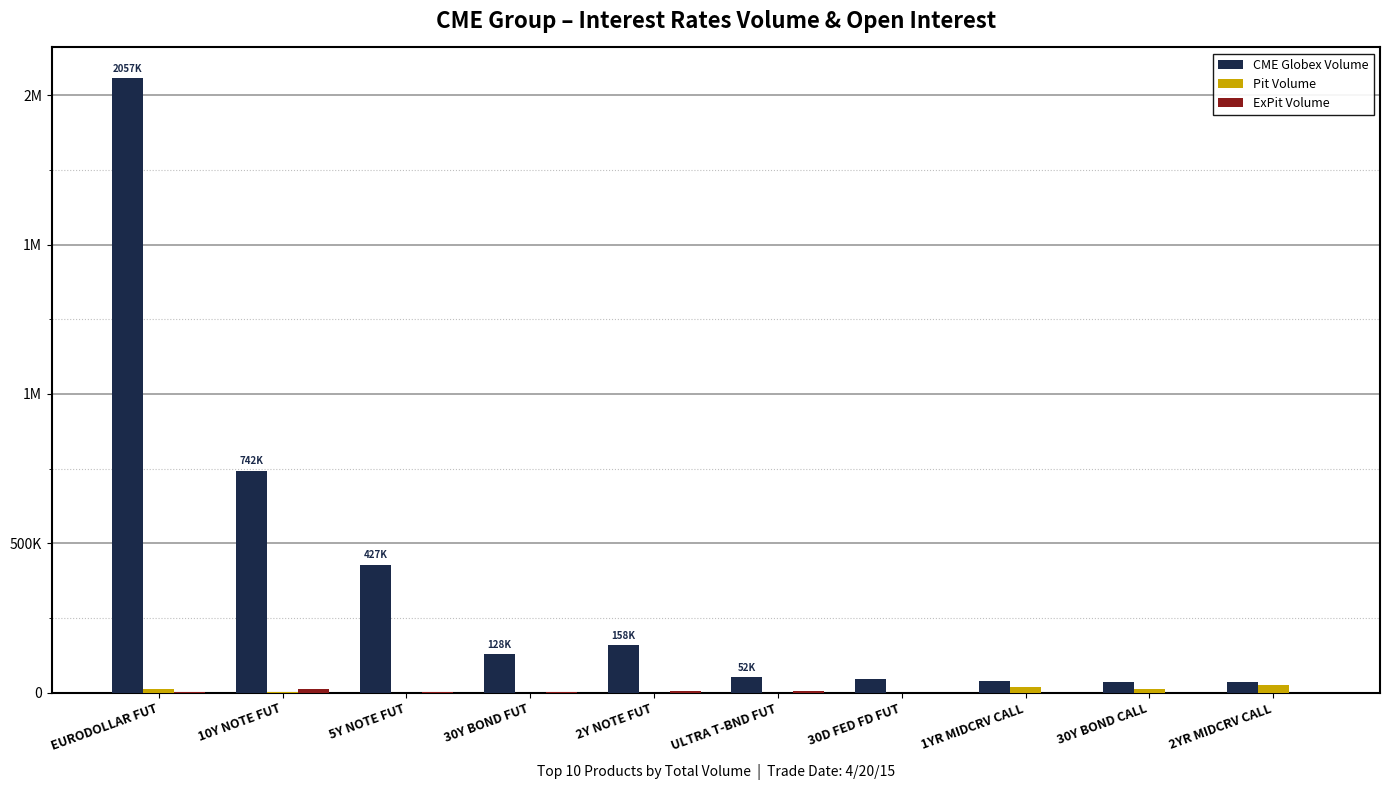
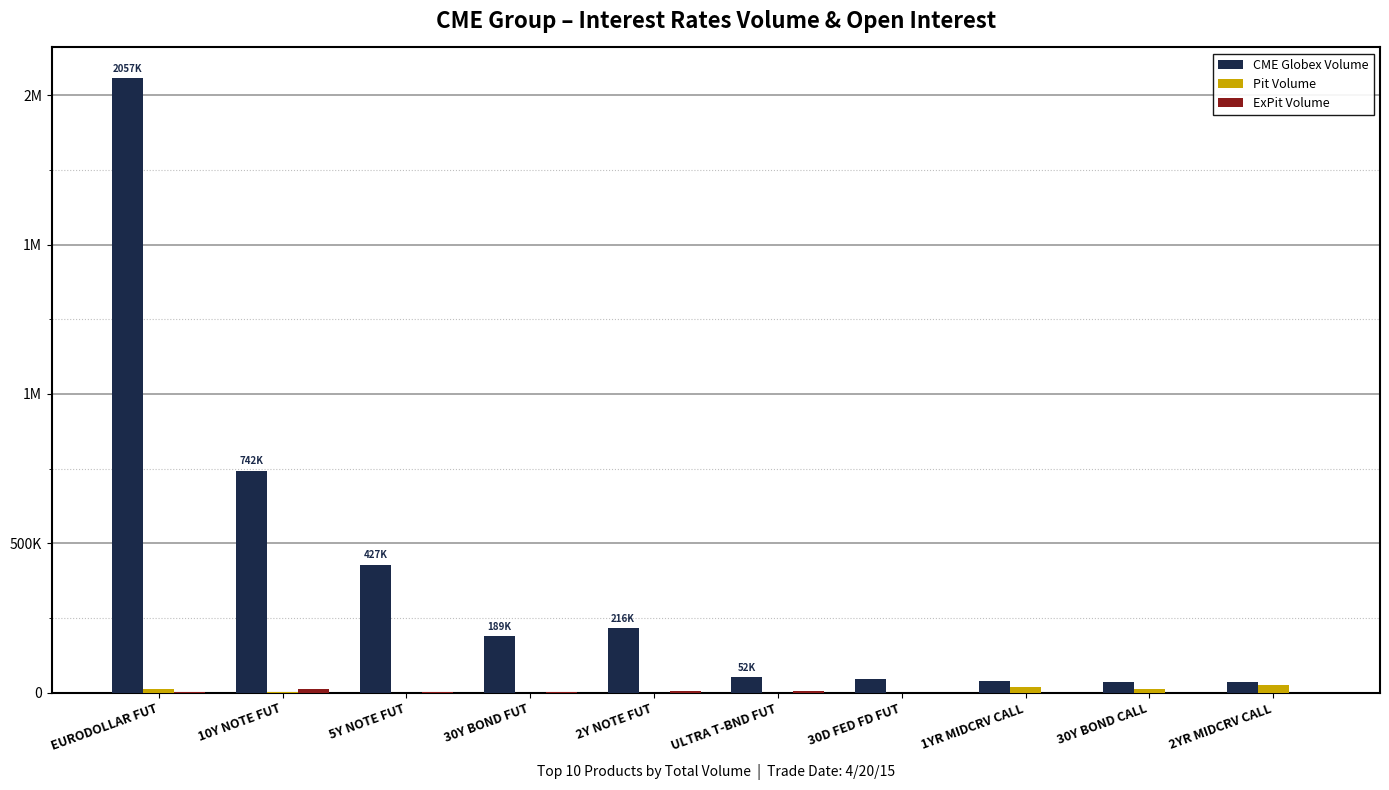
CME Globex Volume, 30Y BOND FUT: 128K -> 189K
CME Globex Volume, 2Y NOTE FUT: 158K -> 216K
